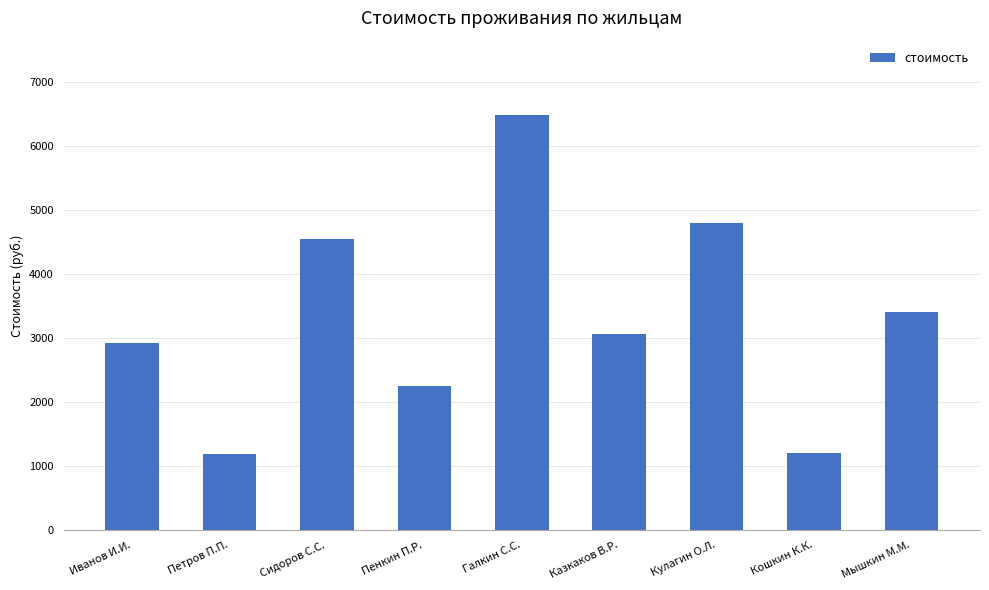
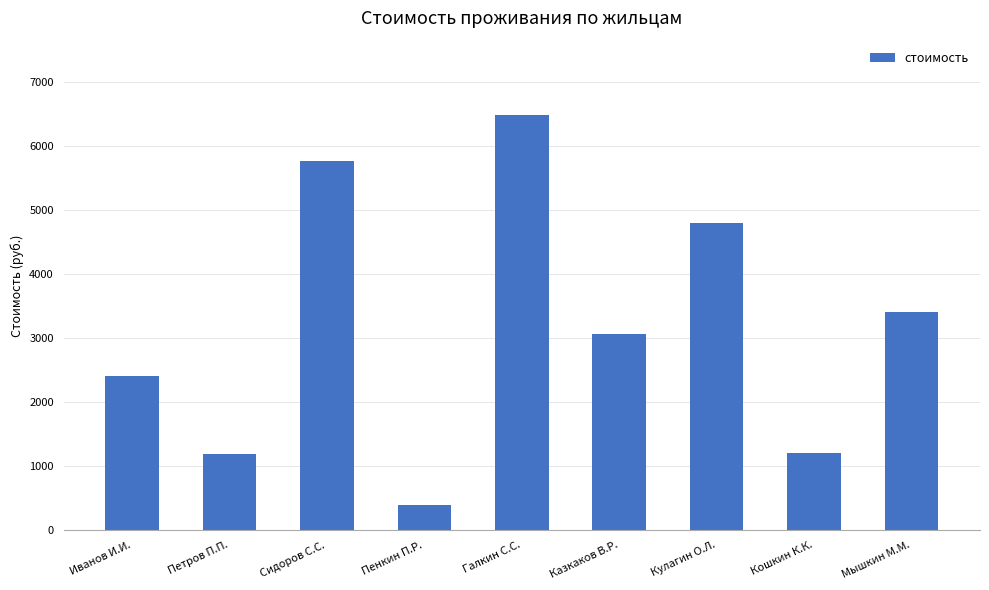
Иванов И.И.: 2900 -> 2400
Сидоров С.С.: 4500 -> 5800
Пенкин П.Р.: 2300 -> 400
